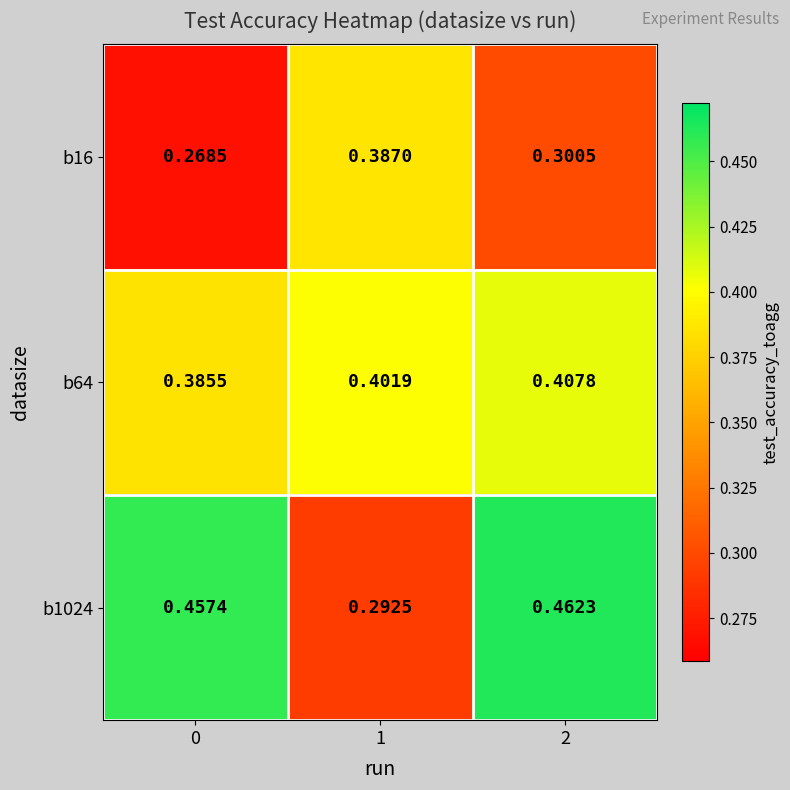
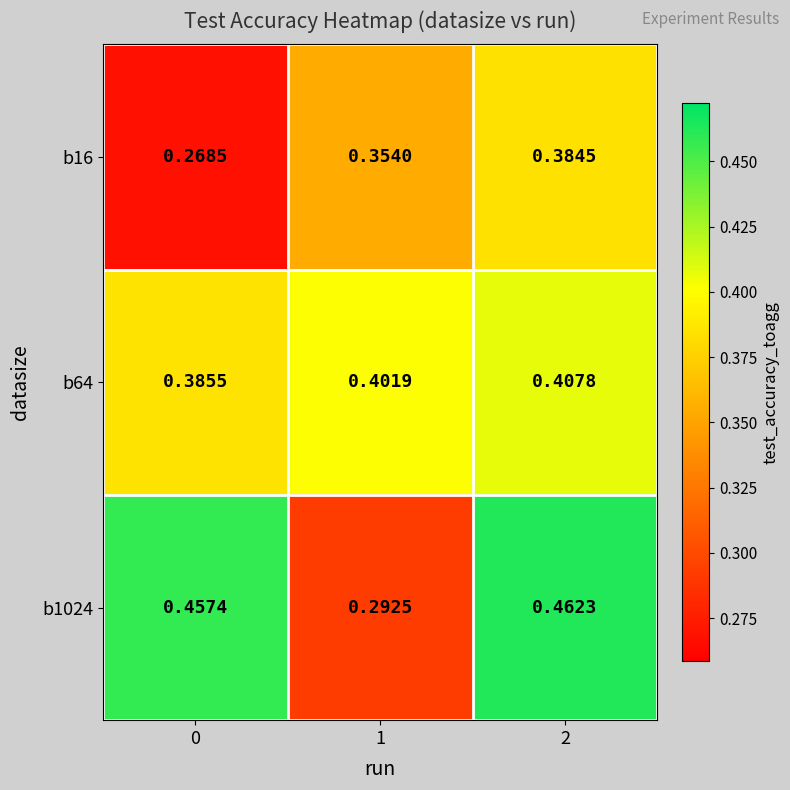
b16, 1: 0.3870 -> 0.3540
b16, 2: 0.3005 -> 0.3845
